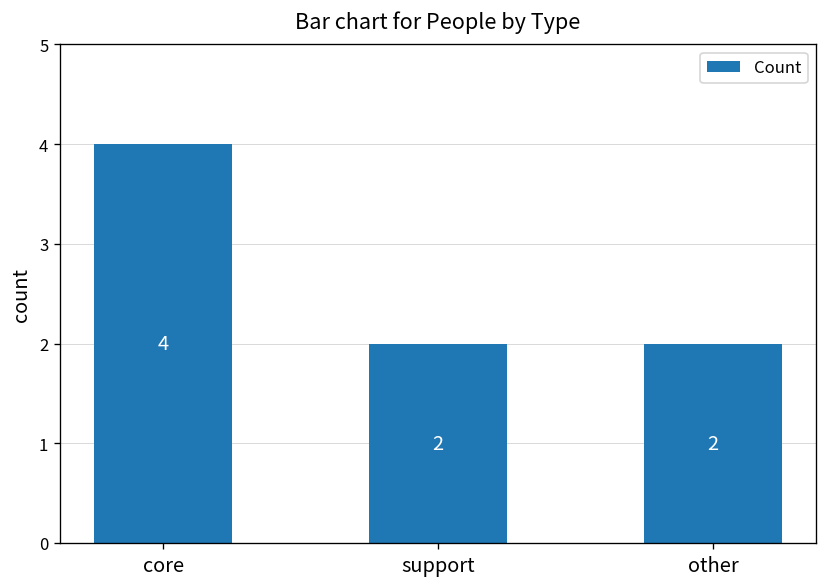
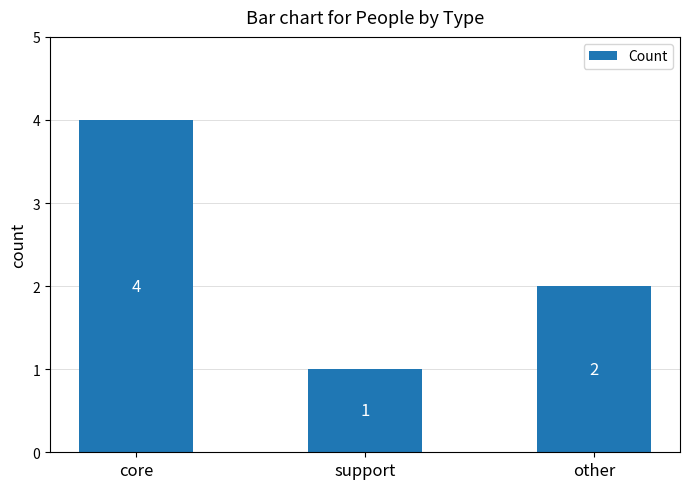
support: 2 -> 1
